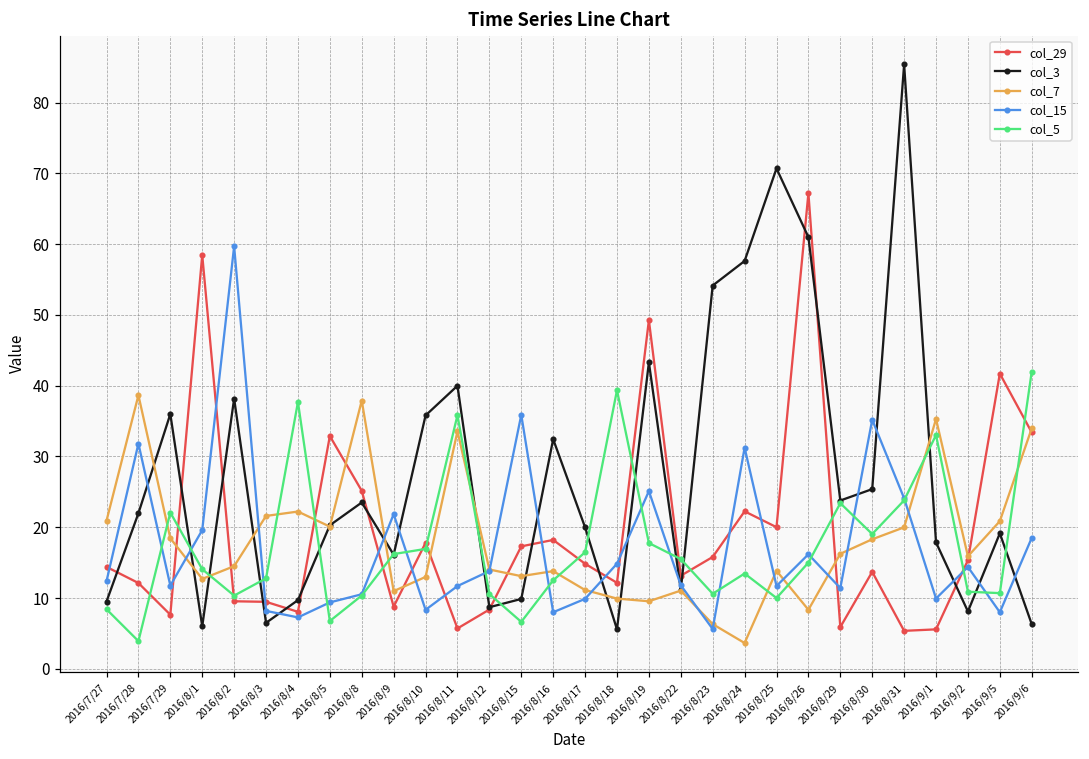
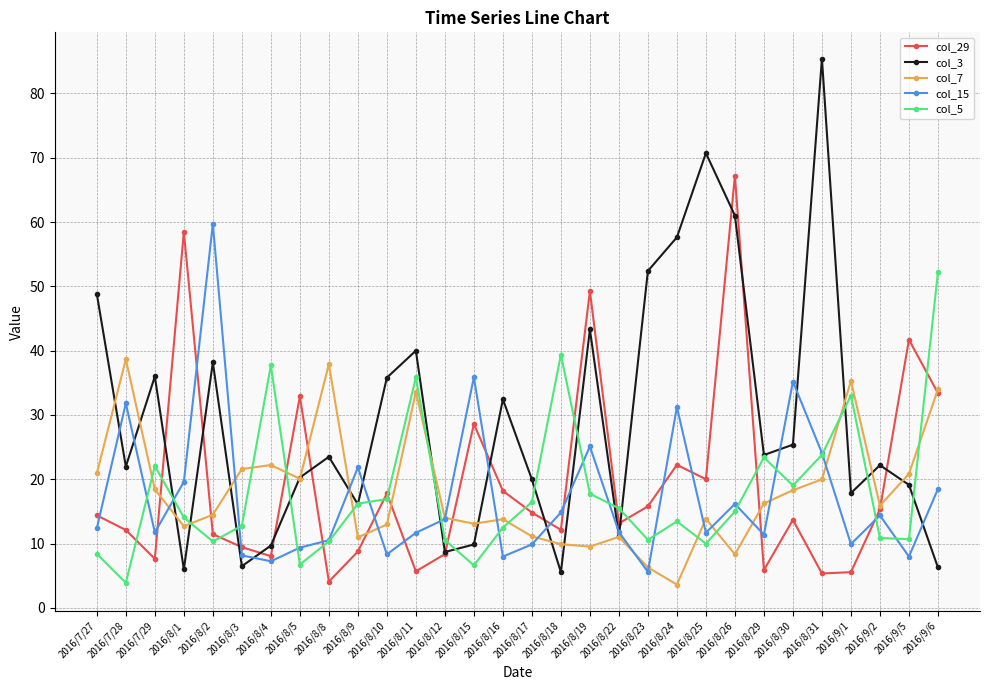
col_3, 2016/7/27: 10 -> 49
col_29, 2016/8/2: 10 -> 11
col_29, 2016/8/8: 25 -> 4
col_29, 2016/8/15: 17 -> 29
col_3, 2016/8/23: 54 -> 52
col_3, 2016/9/2: 8 -> 22
col_5, 2016/9/6: 42 -> 52
